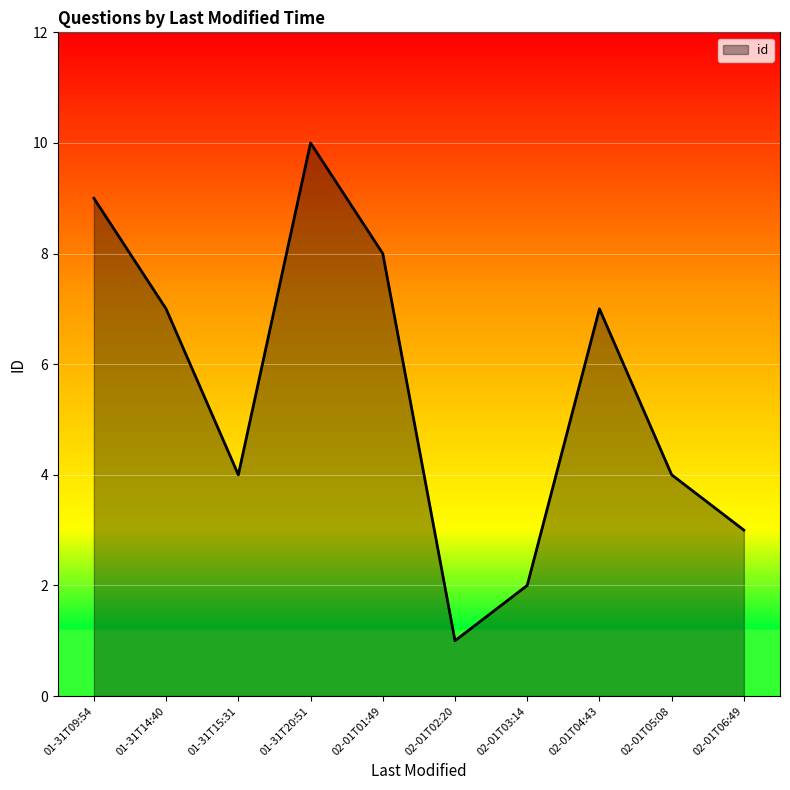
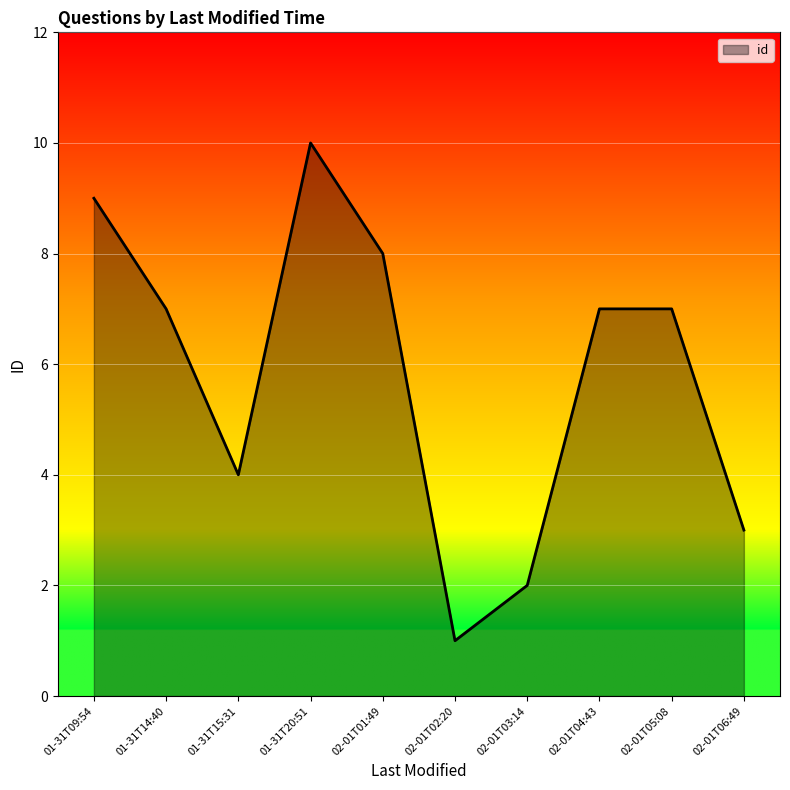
02-01T05:08: 4 -> 7
